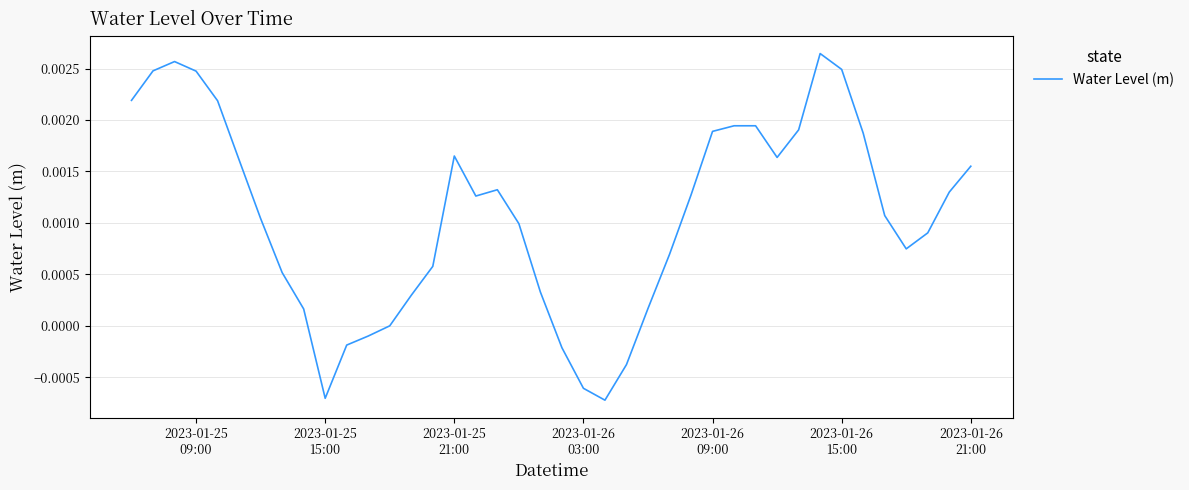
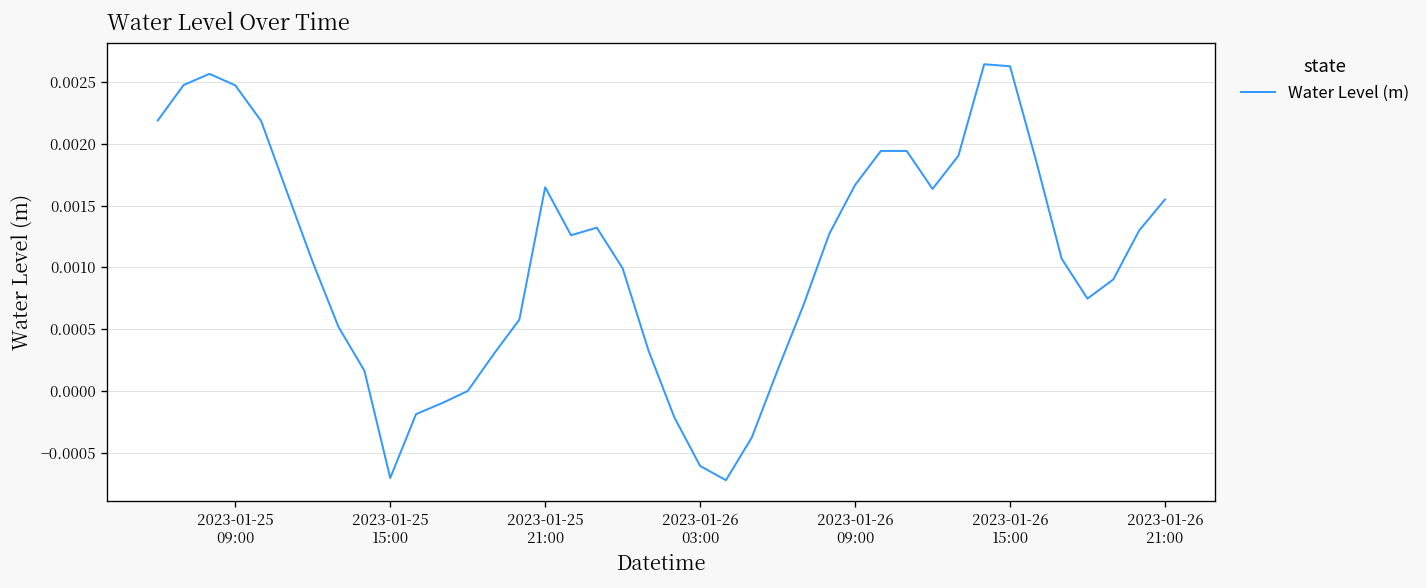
2023-01-26 09:00: 0.00189 -> 0.00167
2023-01-26 15:00: 0.00249 -> 0.00263
